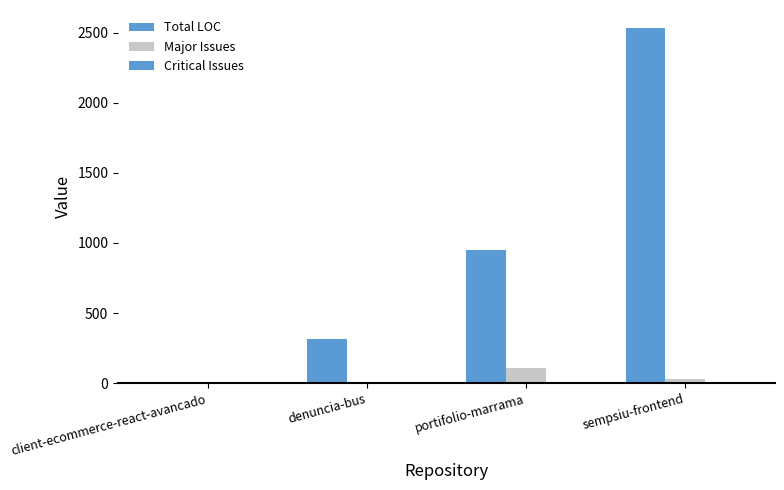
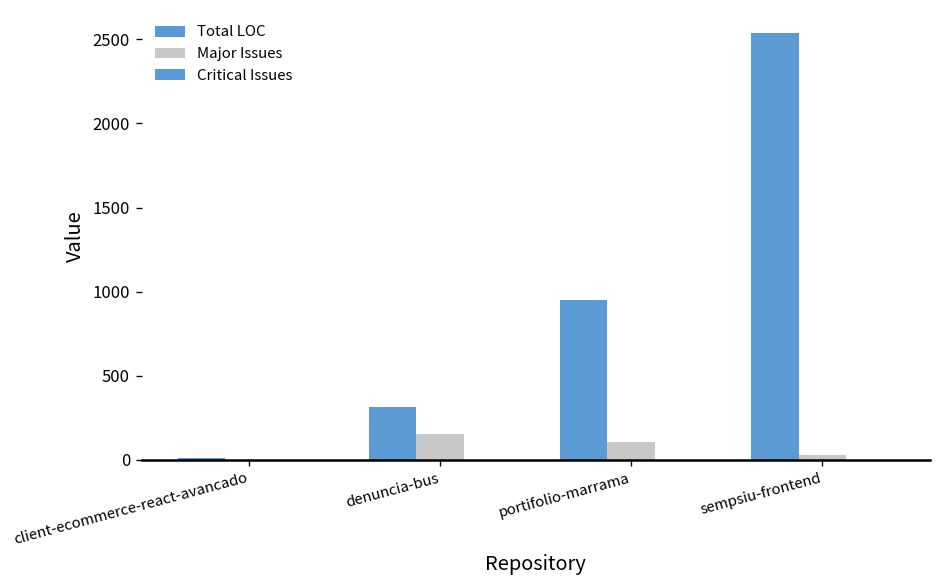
Major Issues, denuncia-bus: 0 -> 150
